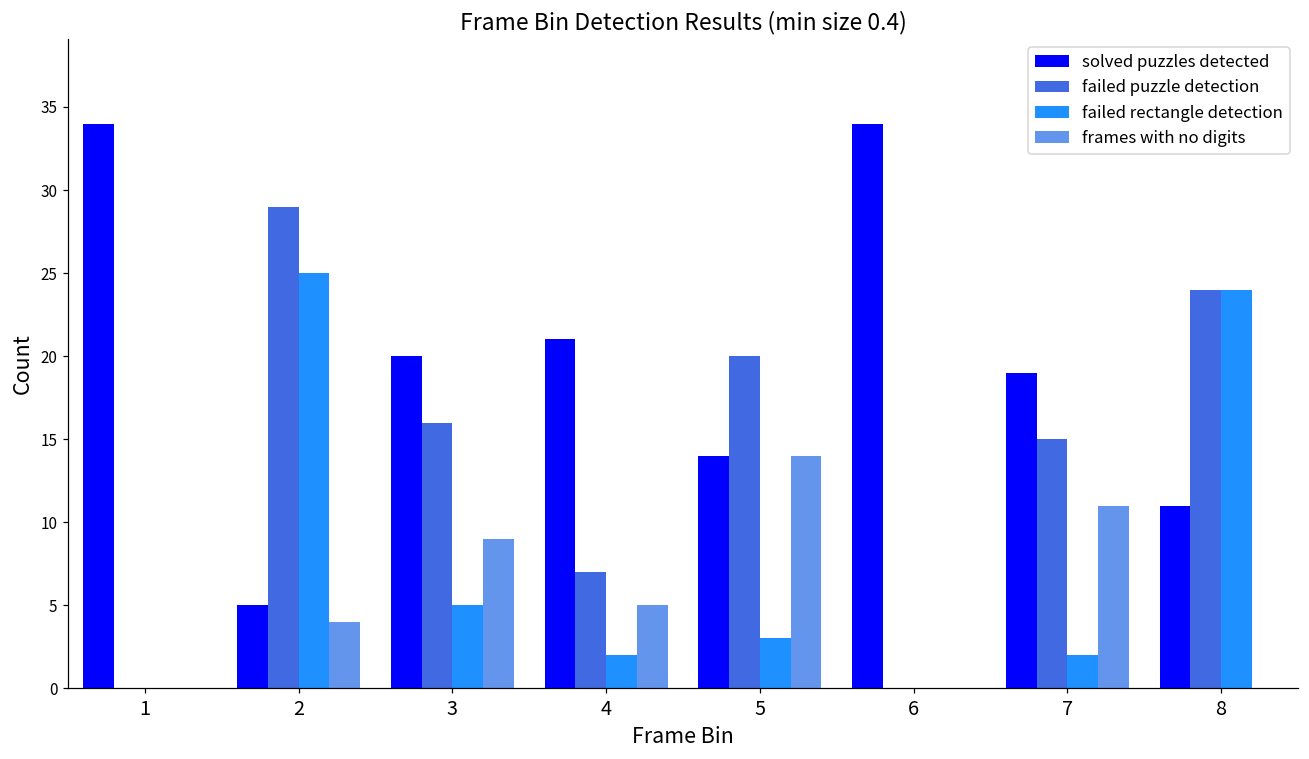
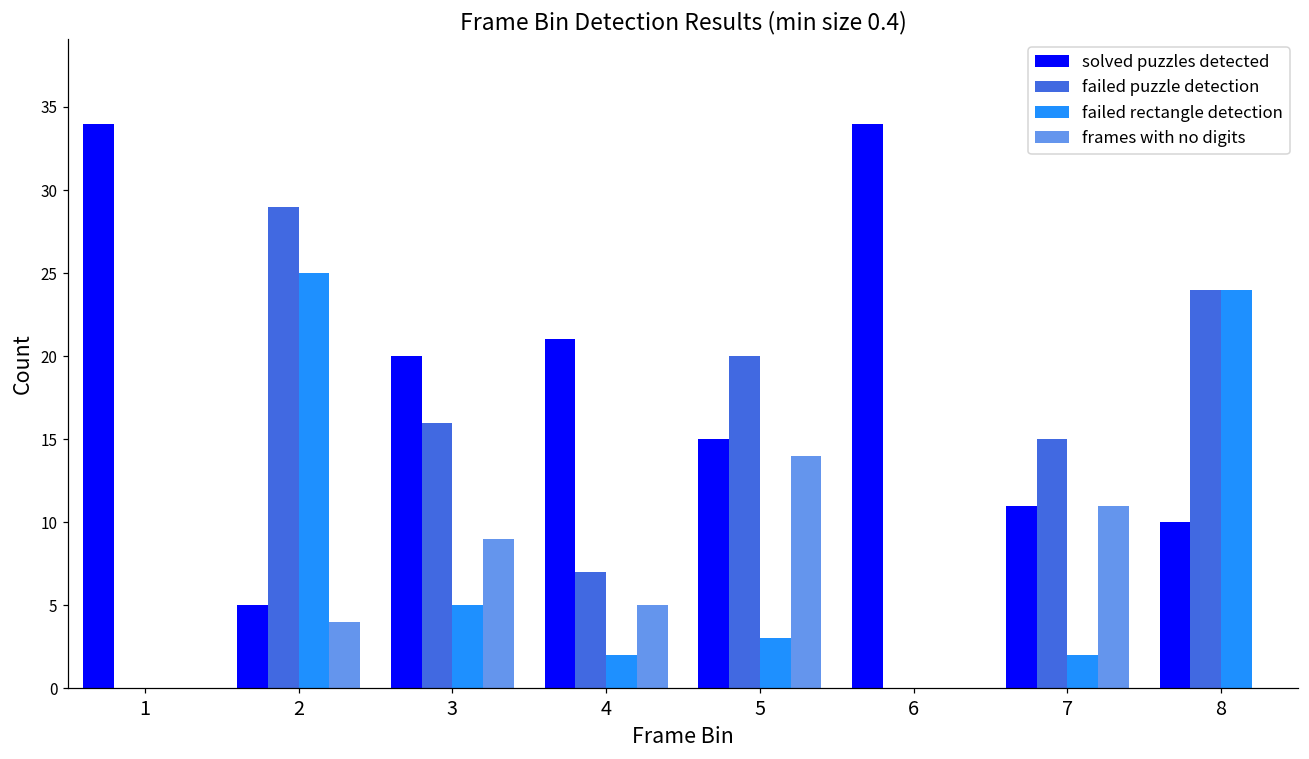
solved puzzles detected, 5: 14 -> 15
solved puzzles detected, 7: 19 -> 11
solved puzzles detected, 8: 11 -> 10
